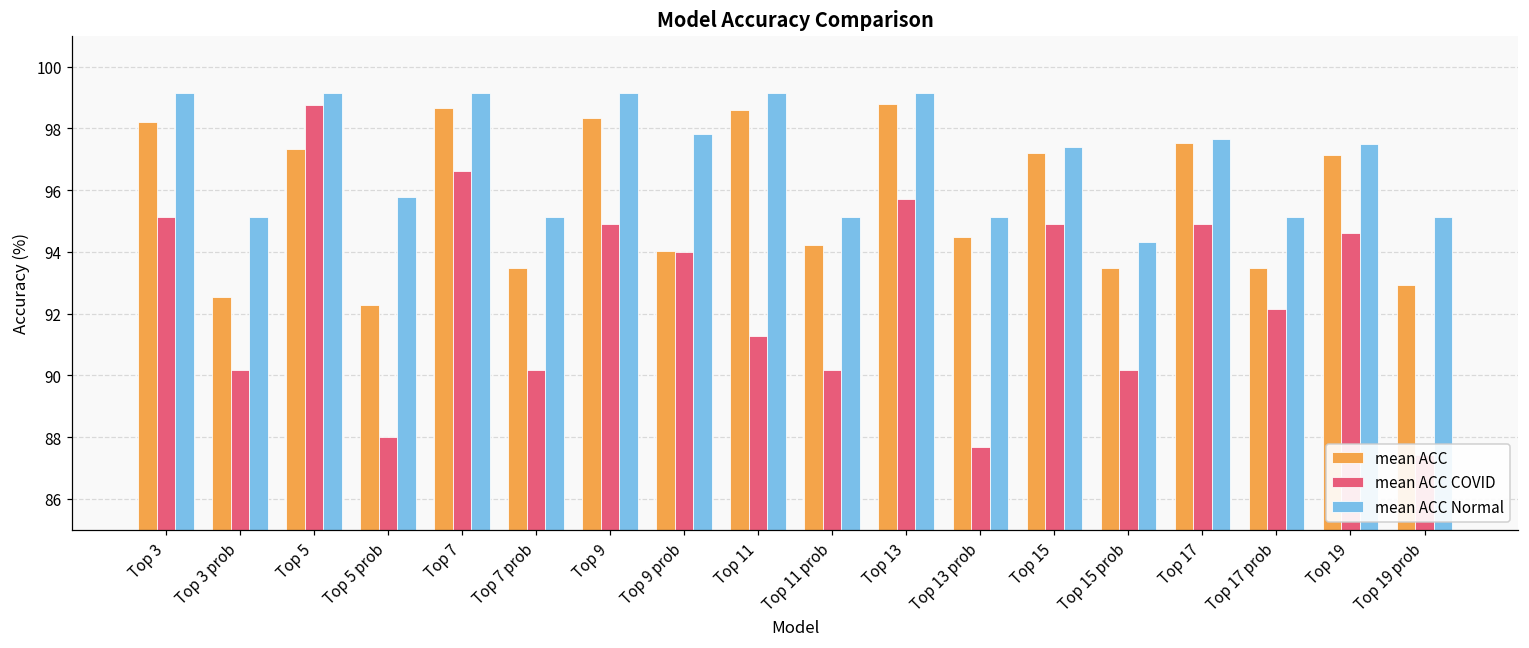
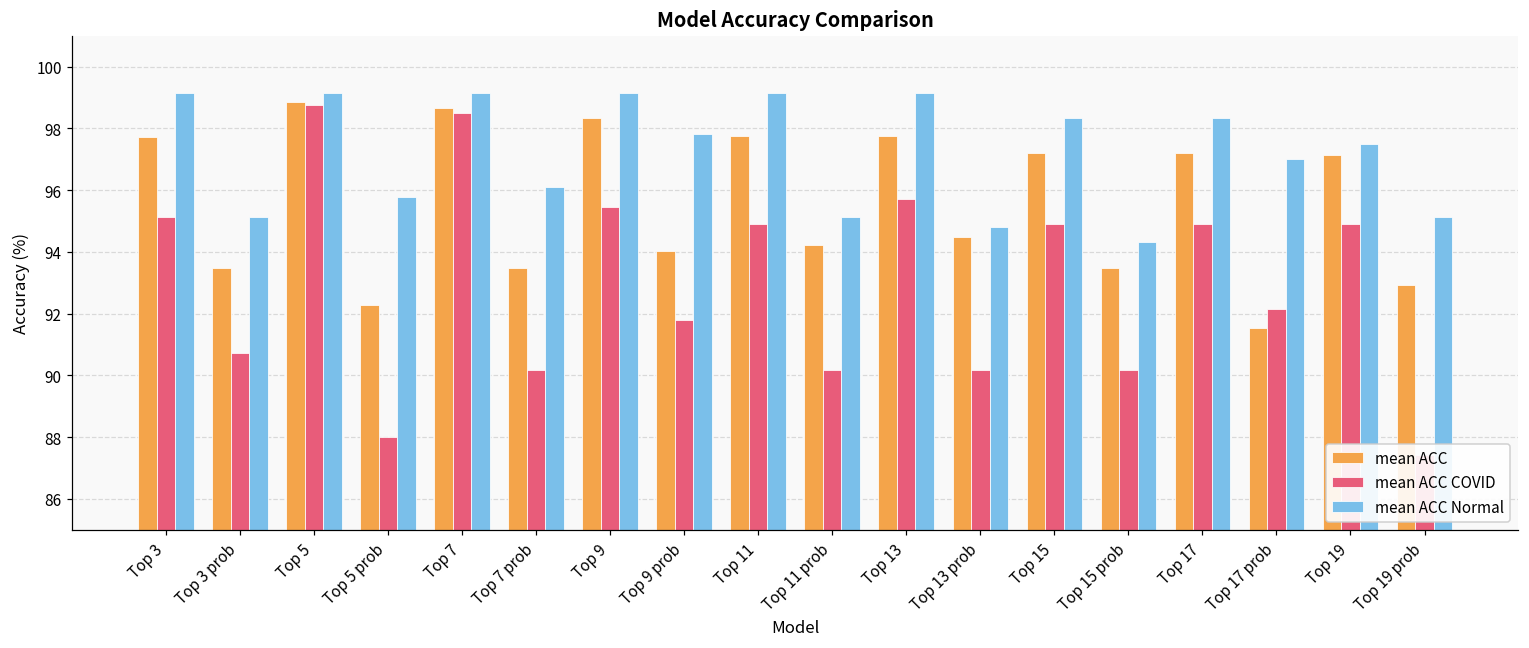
mean ACC, Top 3: 98.2 -> 97.7
mean ACC, Top 3 prob: 92.5 -> 93.5
mean ACC COVID, Top 3 prob: 90.2 -> 90.7
mean ACC, Top 5: 97.3 -> 98.9
mean ACC COVID, Top 7: 96.6 -> 98.5
mean ACC Normal, Top 7 prob: 95.1 -> 96.1
mean ACC COVID, Top 9: 94.9 -> 95.4
mean ACC COVID, Top 9 prob: 94.0 -> 91.8
mean ACC, Top 11: 98.6 -> 97.7
mean ACC COVID, Top 11: 91.3 -> 94.9
mean ACC, Top 13: 98.8 -> 97.7
mean ACC COVID, Top 13 prob: 87.7 -> 90.2
mean ACC Normal, Top 13 prob: 95.1 -> 94.8
mean ACC Normal, Top 15: 97.4 -> 98.3
mean ACC, Top 17: 97.5 -> 97.2
mean ACC Normal, Top 17: 97.7 -> 98.3
mean ACC, Top 17 prob: 93.5 -> 91.5
mean ACC Normal, Top 17 prob: 95.1 -> 97.0
mean ACC COVID, Top 19: 94.6 -> 94.9
